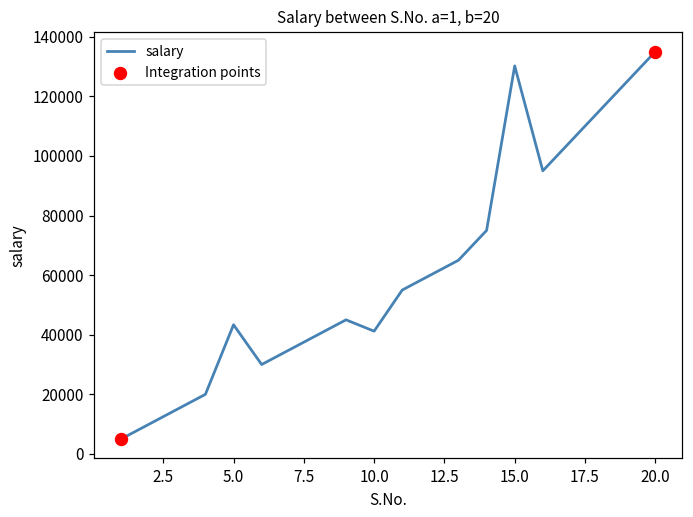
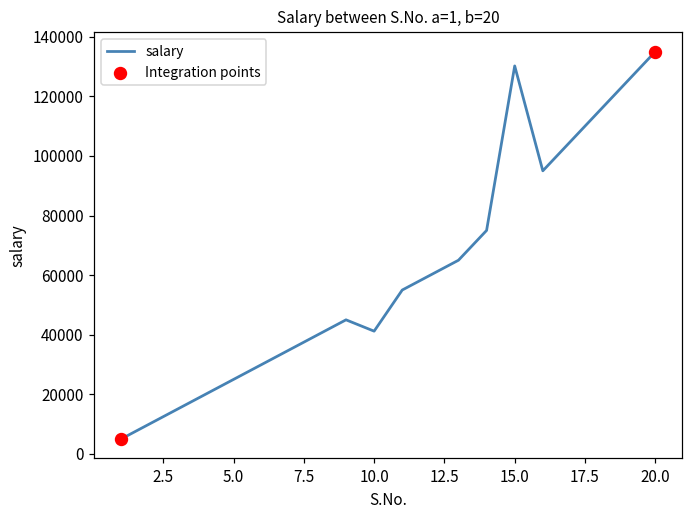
salary, 5.0: 43000 -> 25000
